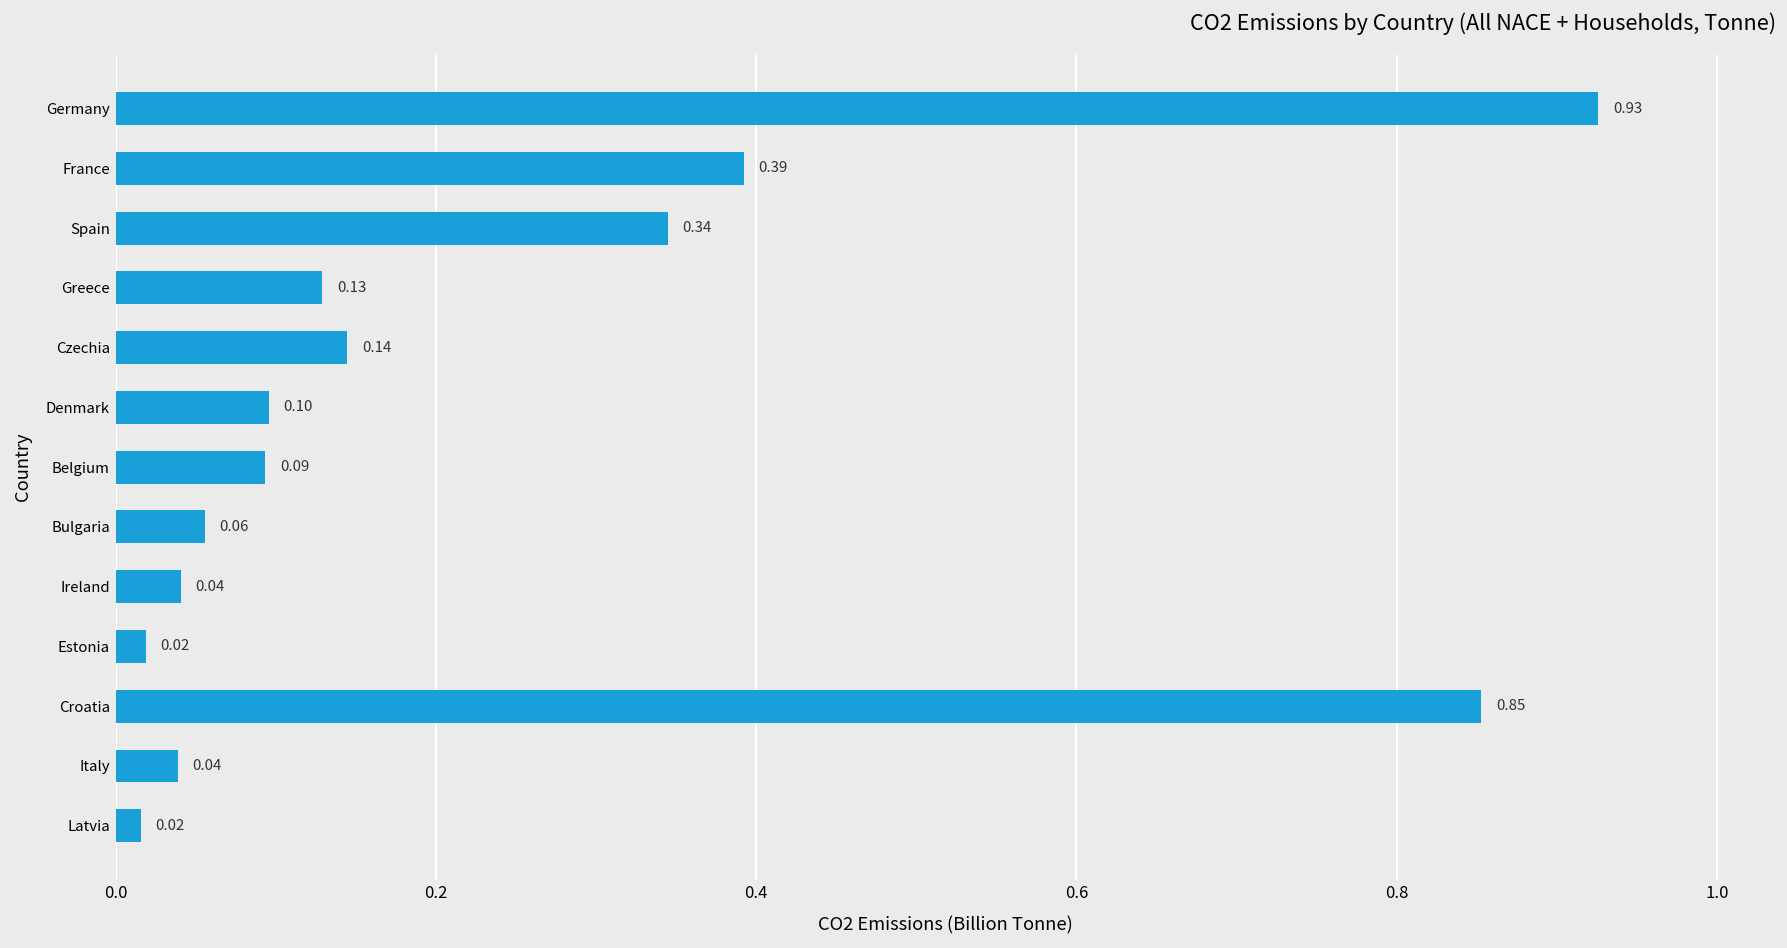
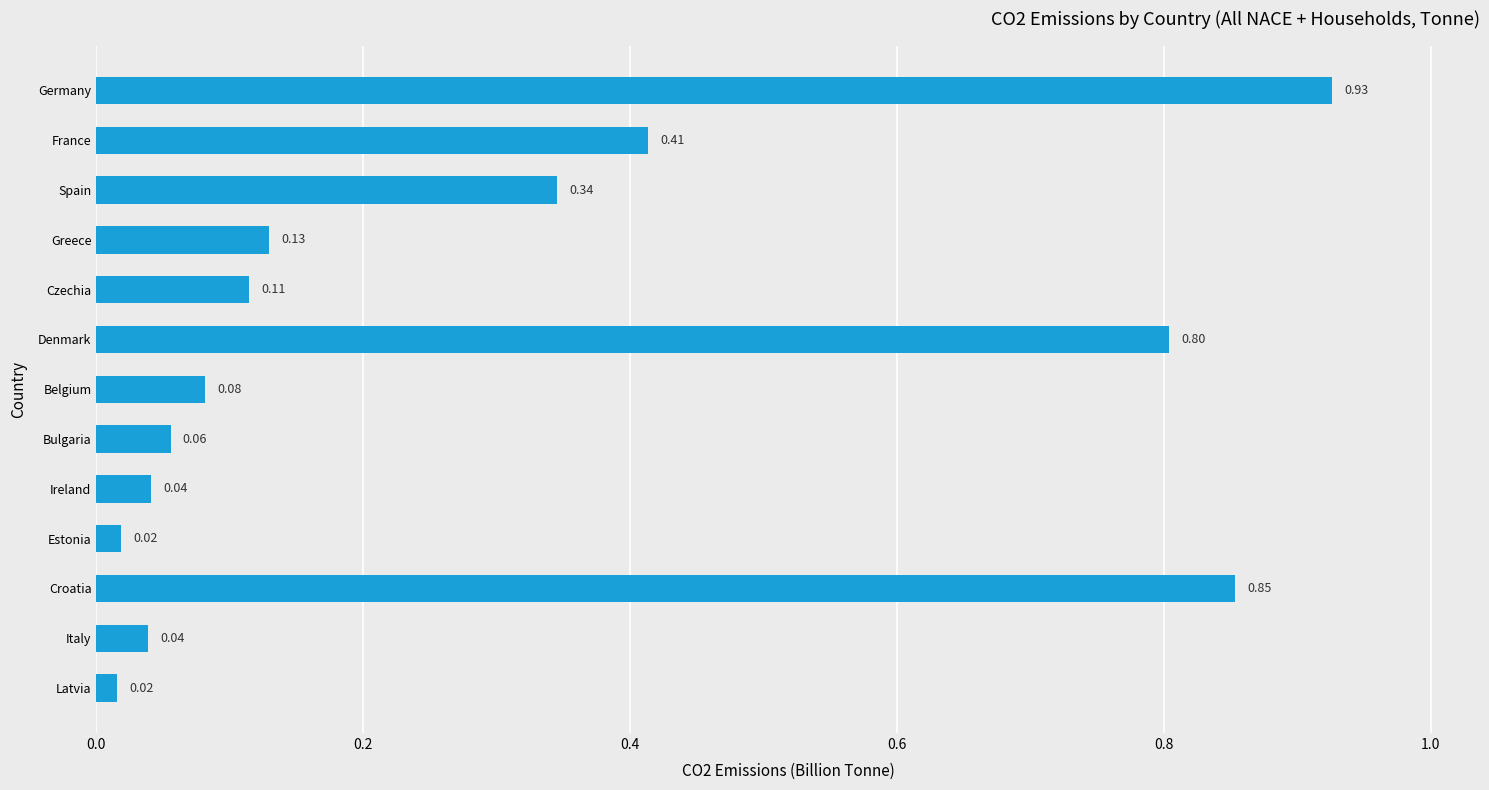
France: 0.39 -> 0.41
Czechia: 0.14 -> 0.11
Denmark: 0.10 -> 0.80
Belgium: 0.09 -> 0.08
